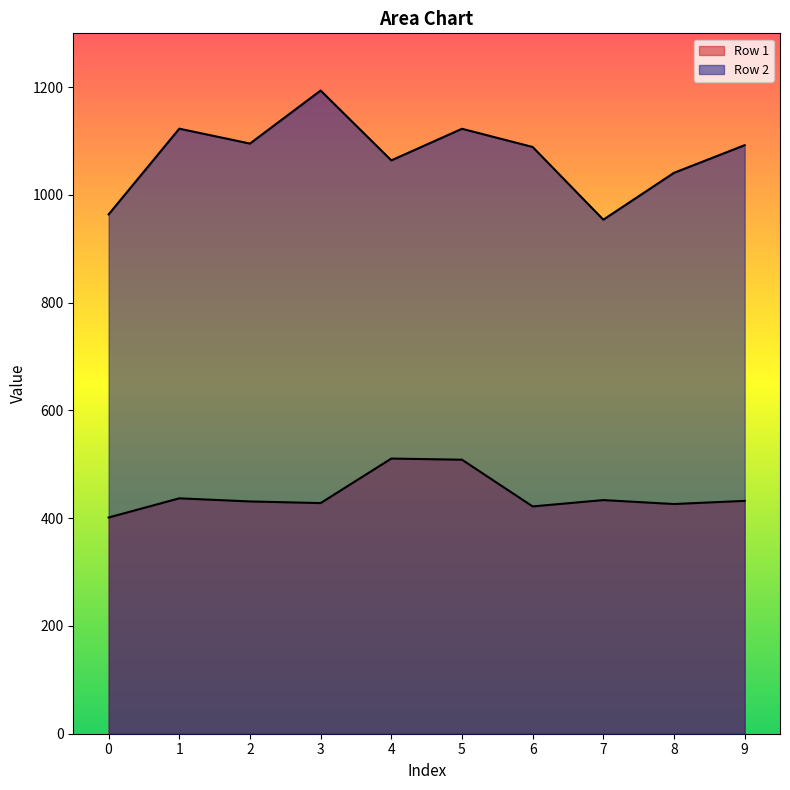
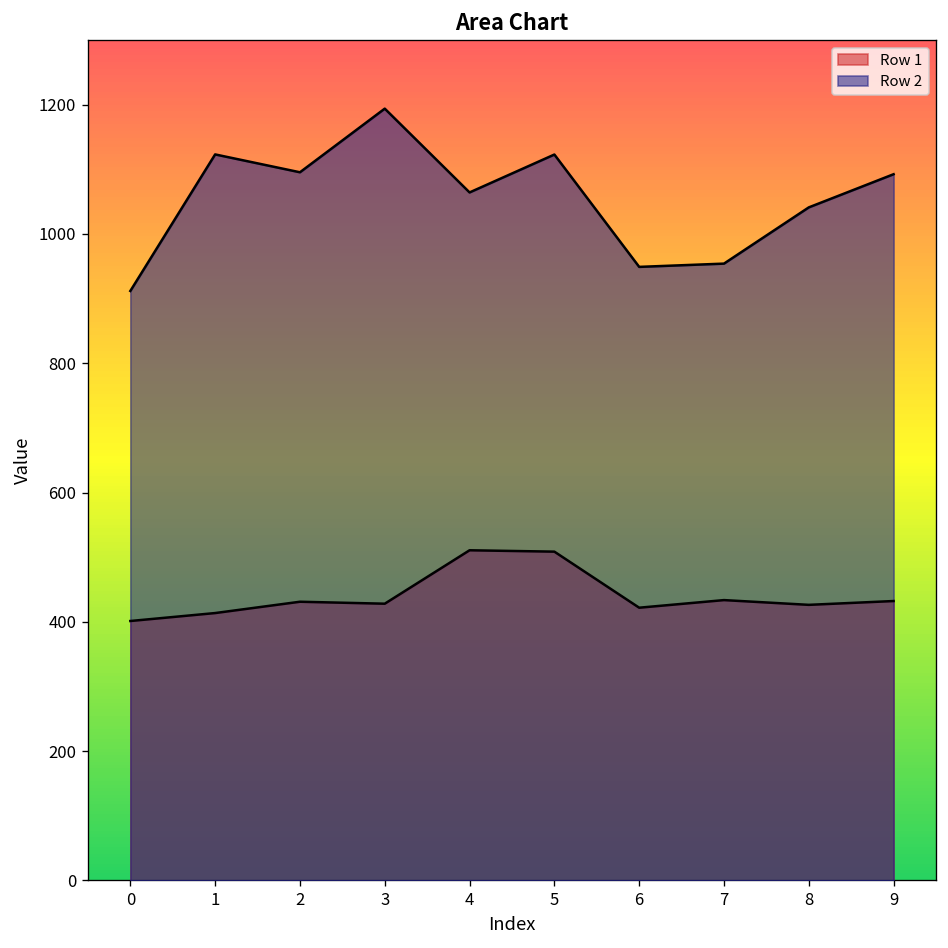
Row 2, 0: 960 -> 910
Row 1, 1: 440 -> 410
Row 2, 6: 1090 -> 950
